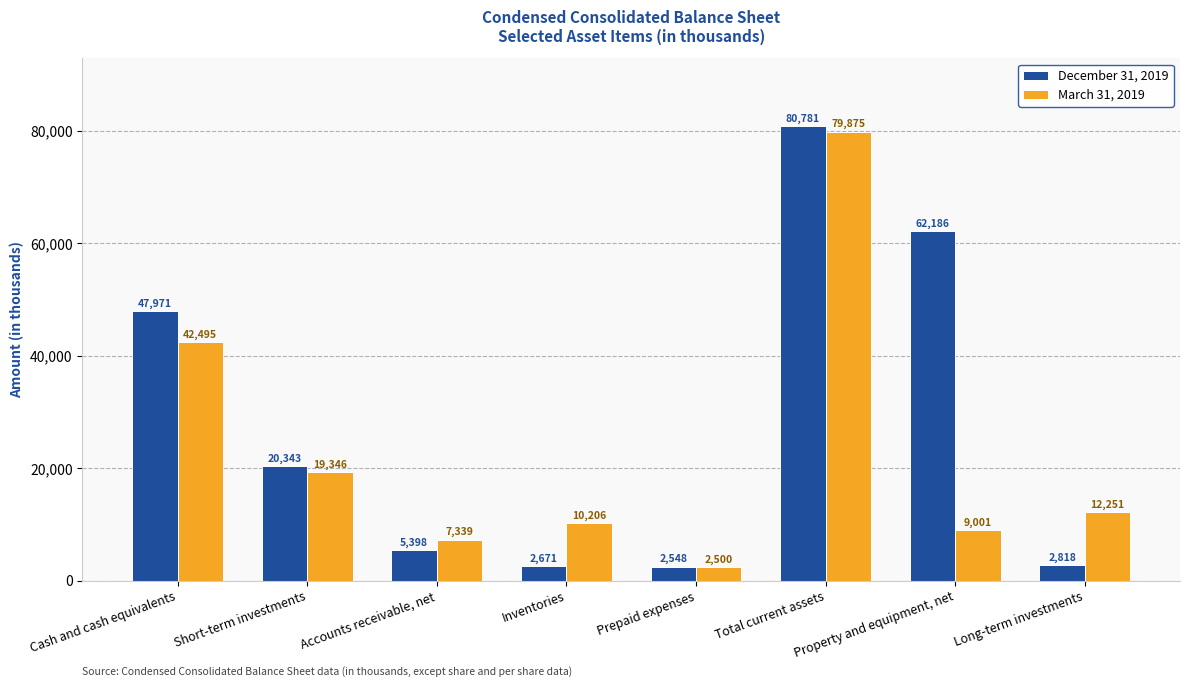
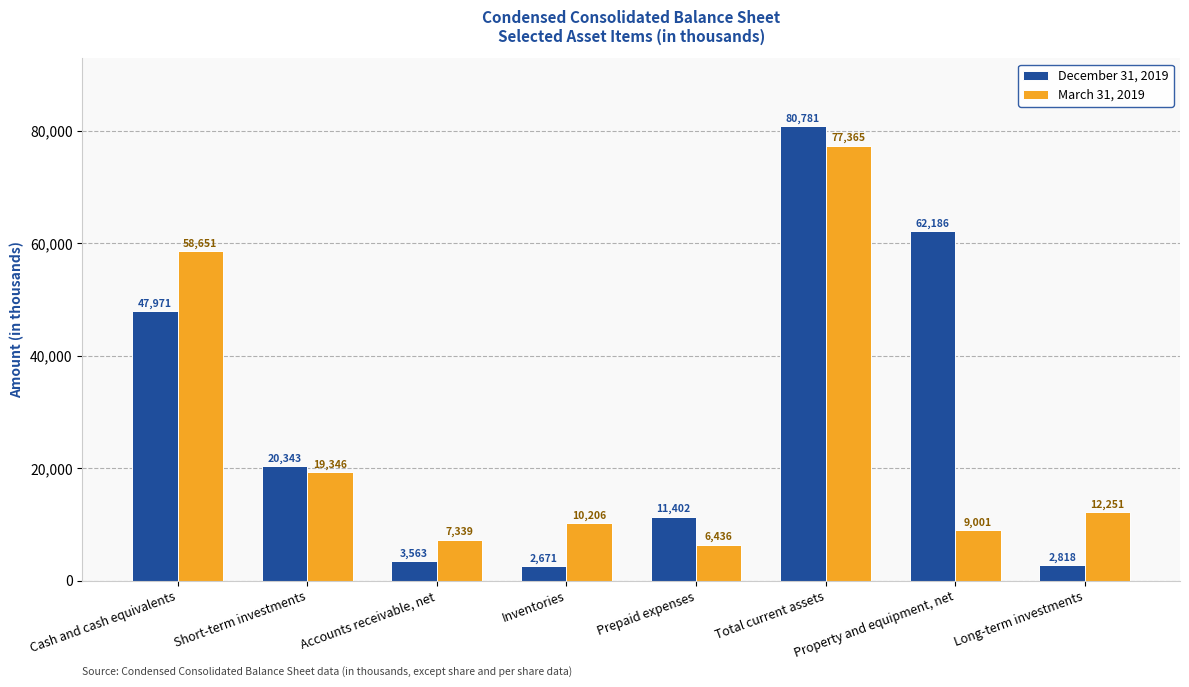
March 31, 2019, Cash and cash equivalents: 42,495 -> 58,651
December 31, 2019, Accounts receivable, net: 5,398 -> 3,563
December 31, 2019, Prepaid expenses: 2,548 -> 11,402
March 31, 2019, Prepaid expenses: 2,500 -> 6,436
March 31, 2019, Total current assets: 79,875 -> 77,365
